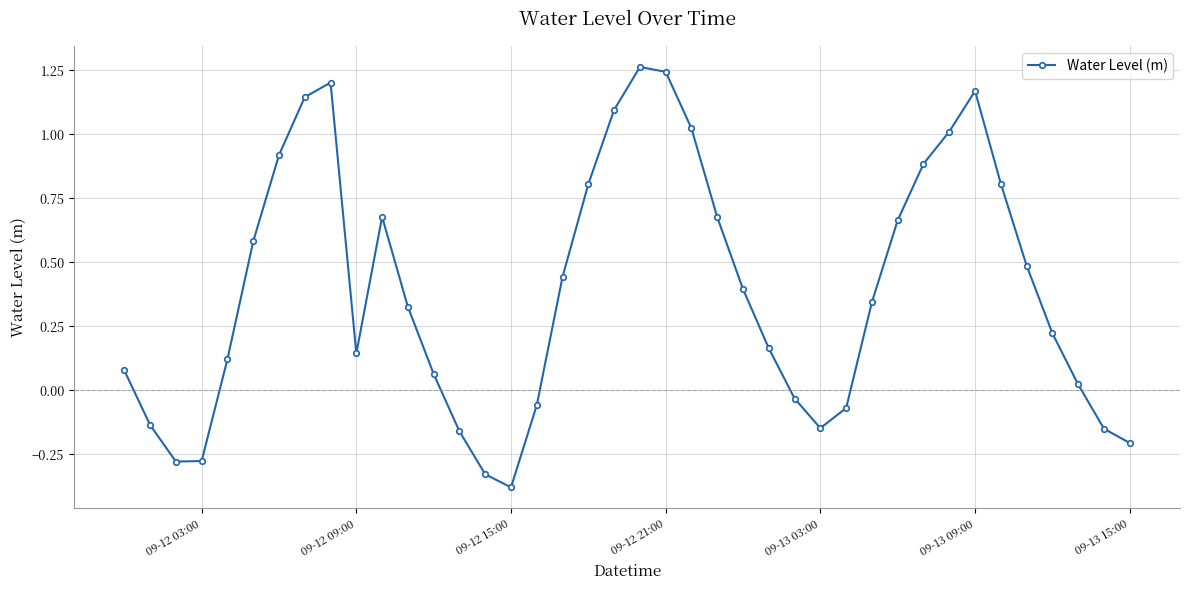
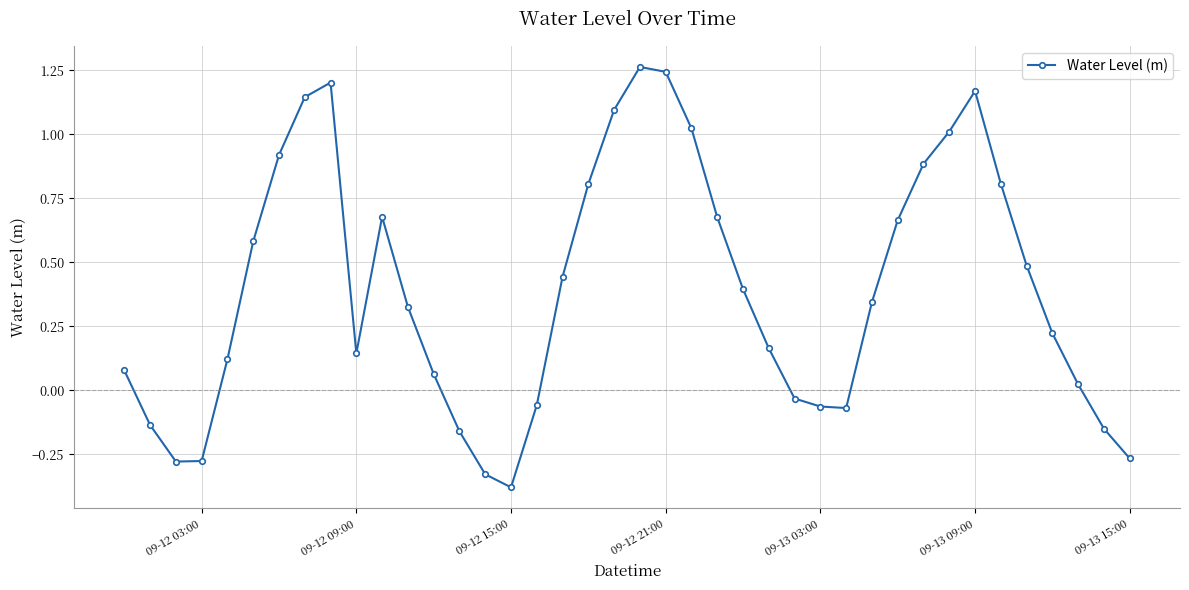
09-13 03:00: -0.15 -> -0.06
09-13 15:00: -0.21 -> -0.27
